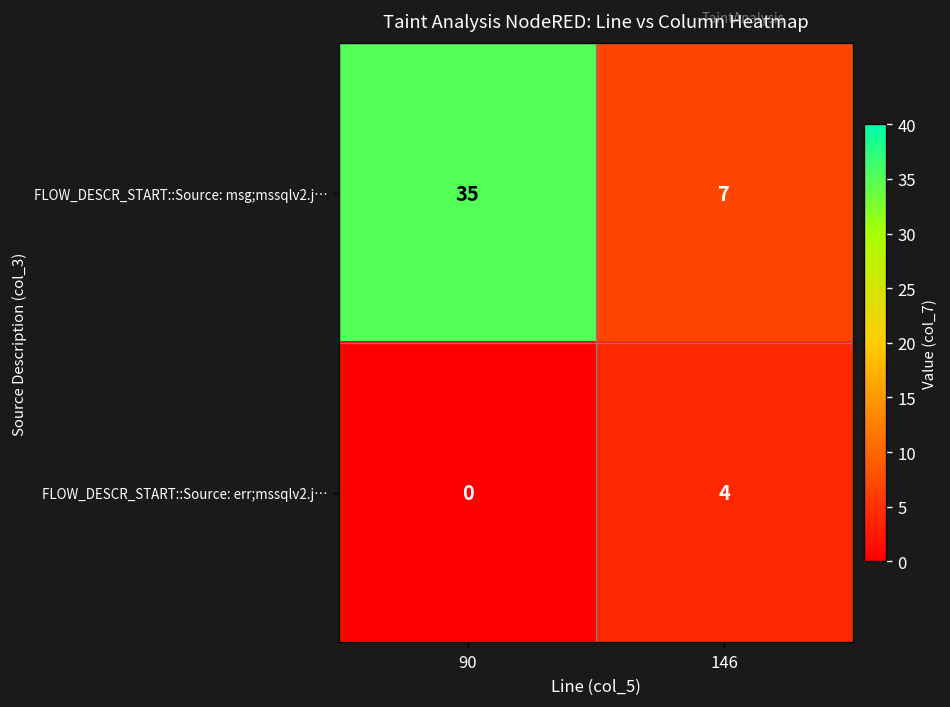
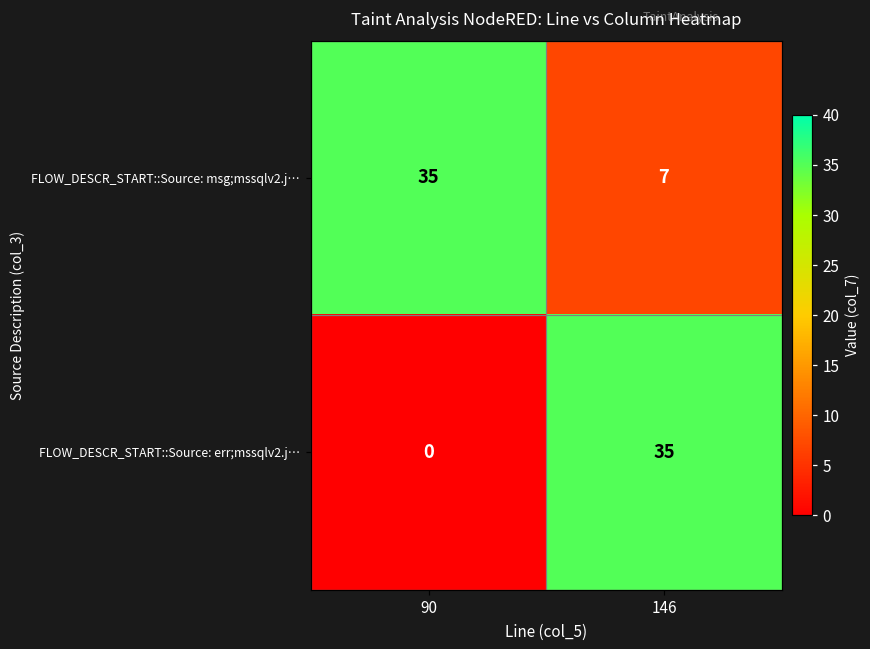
FLOW_DESCR_START::Source: err;mssqlv2.j…, 146: 4 -> 35
